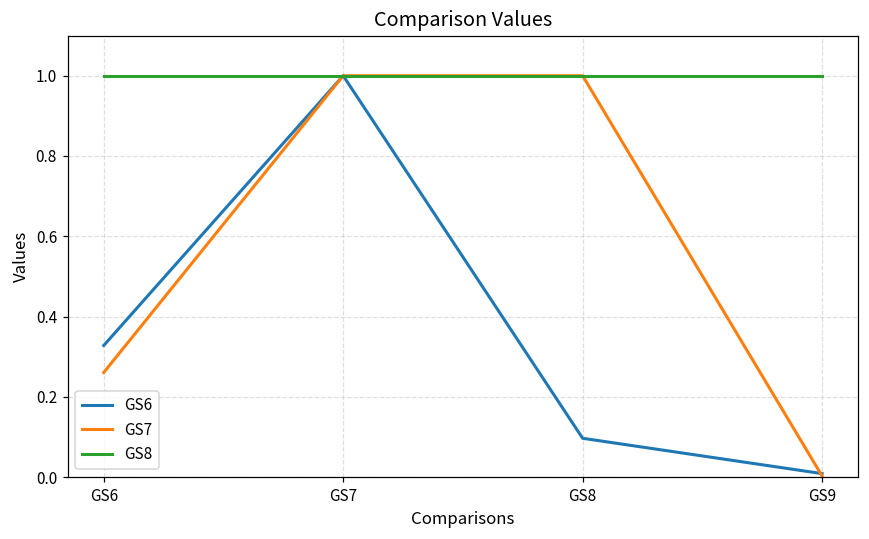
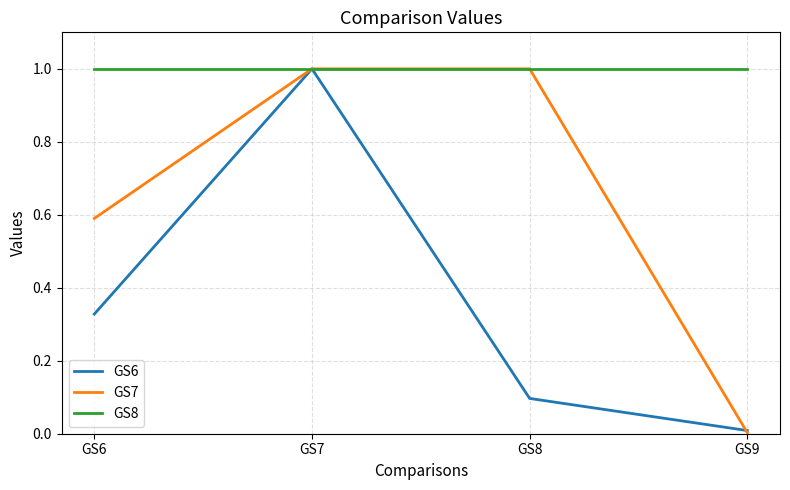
GS7, GS6: 0.26 -> 0.59
